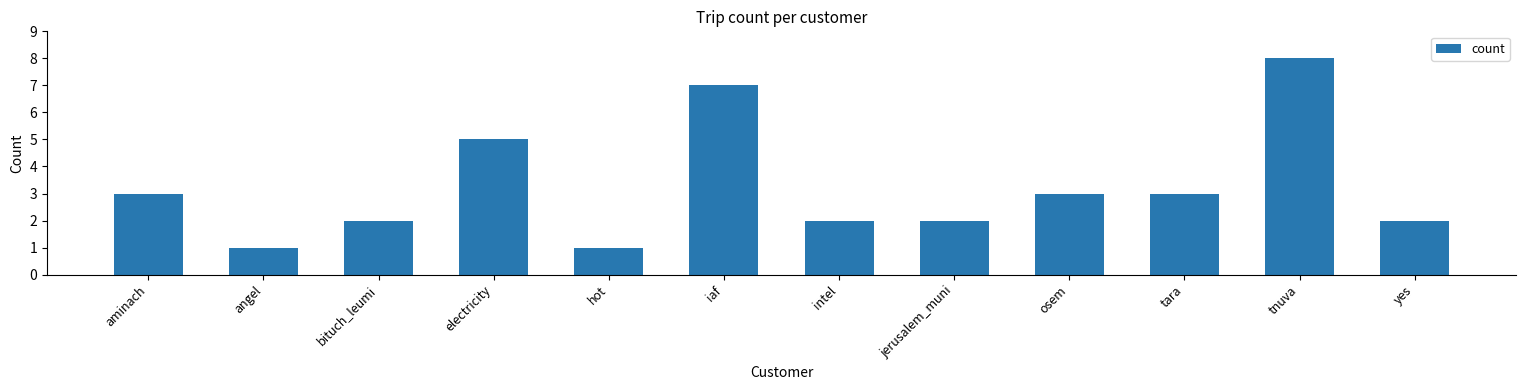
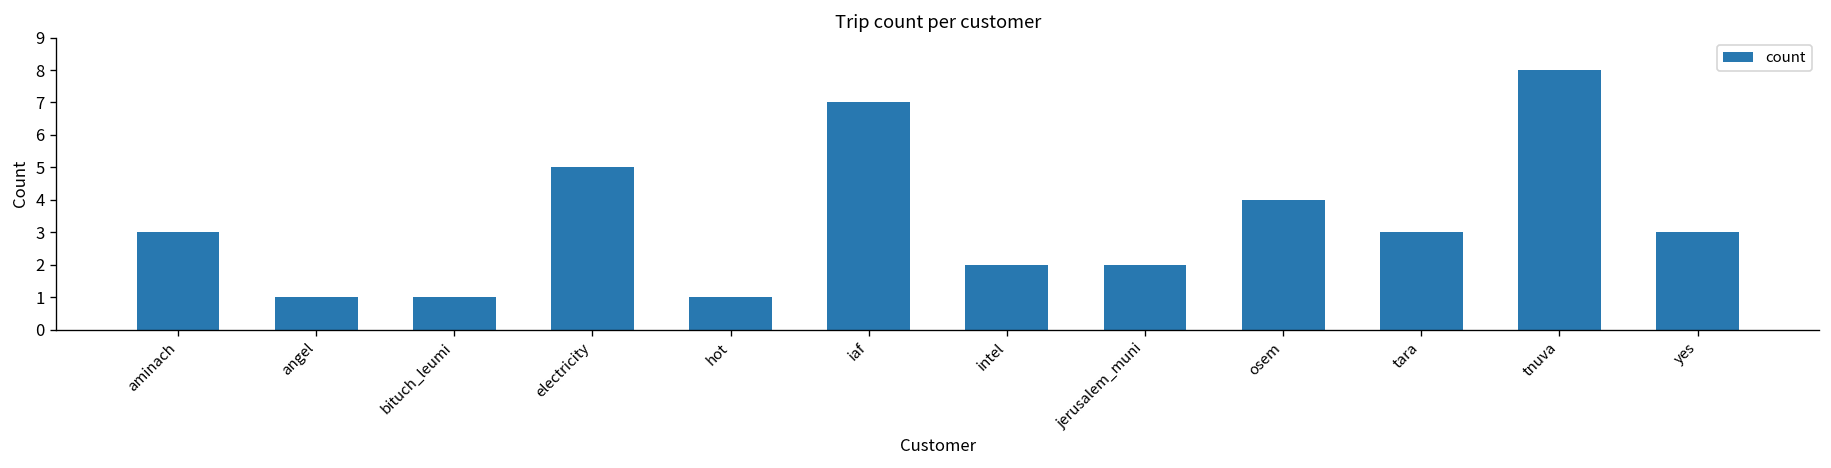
bituch_leumi: 2 -> 1
osem: 3 -> 4
yes: 2 -> 3
